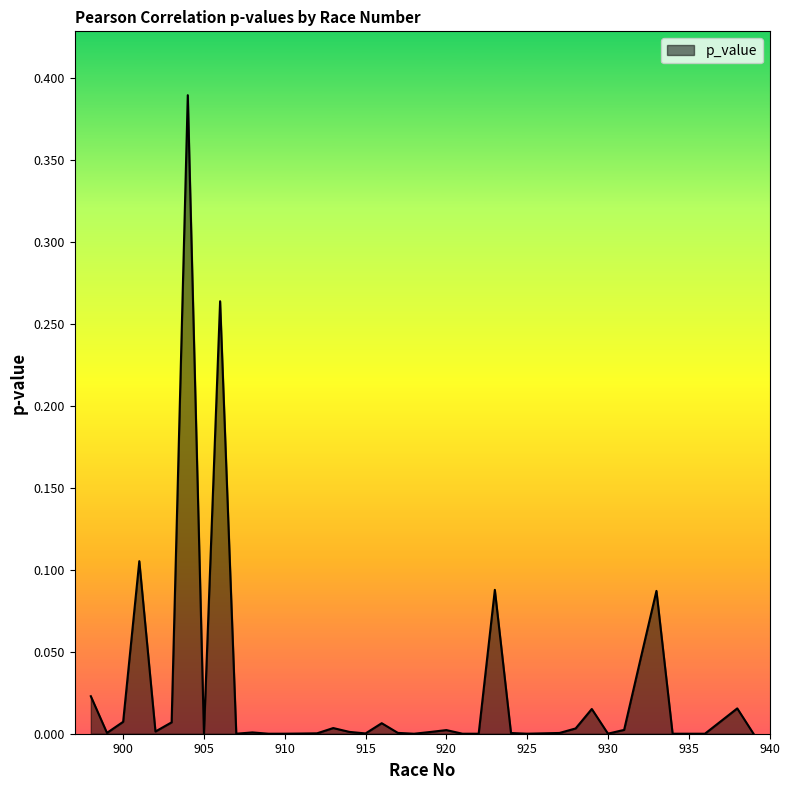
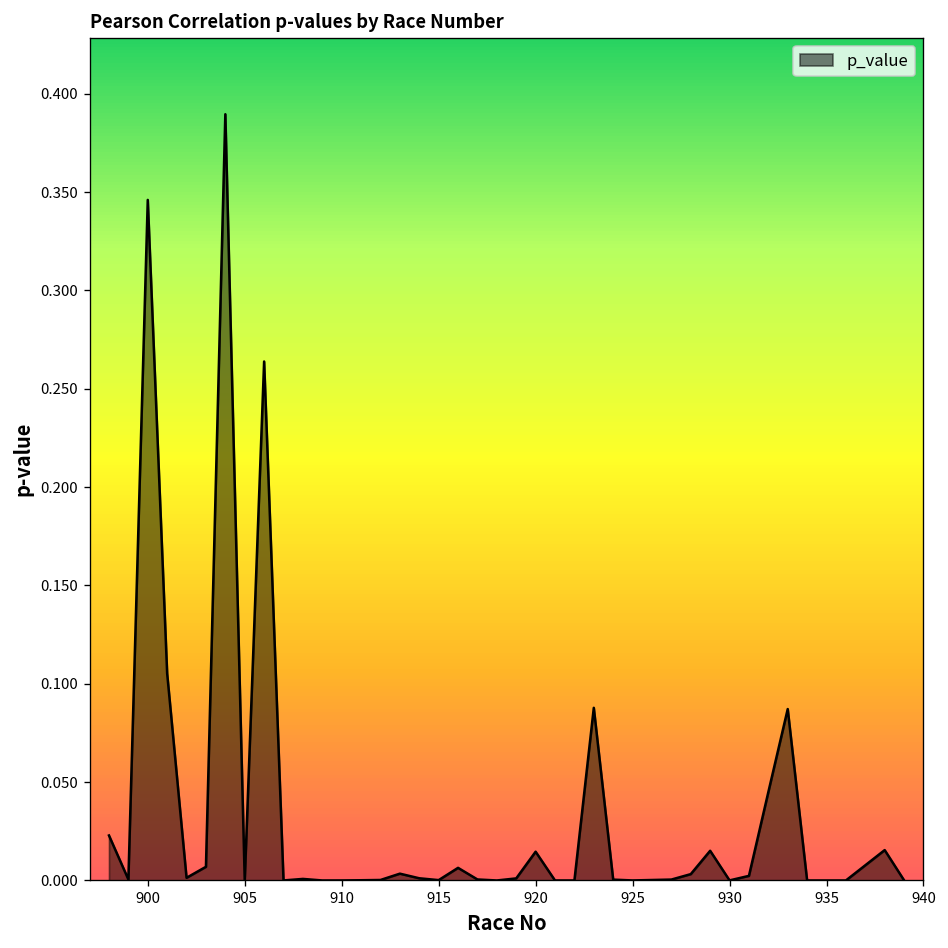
900: 0.007 -> 0.346
920: 0.002 -> 0.015
